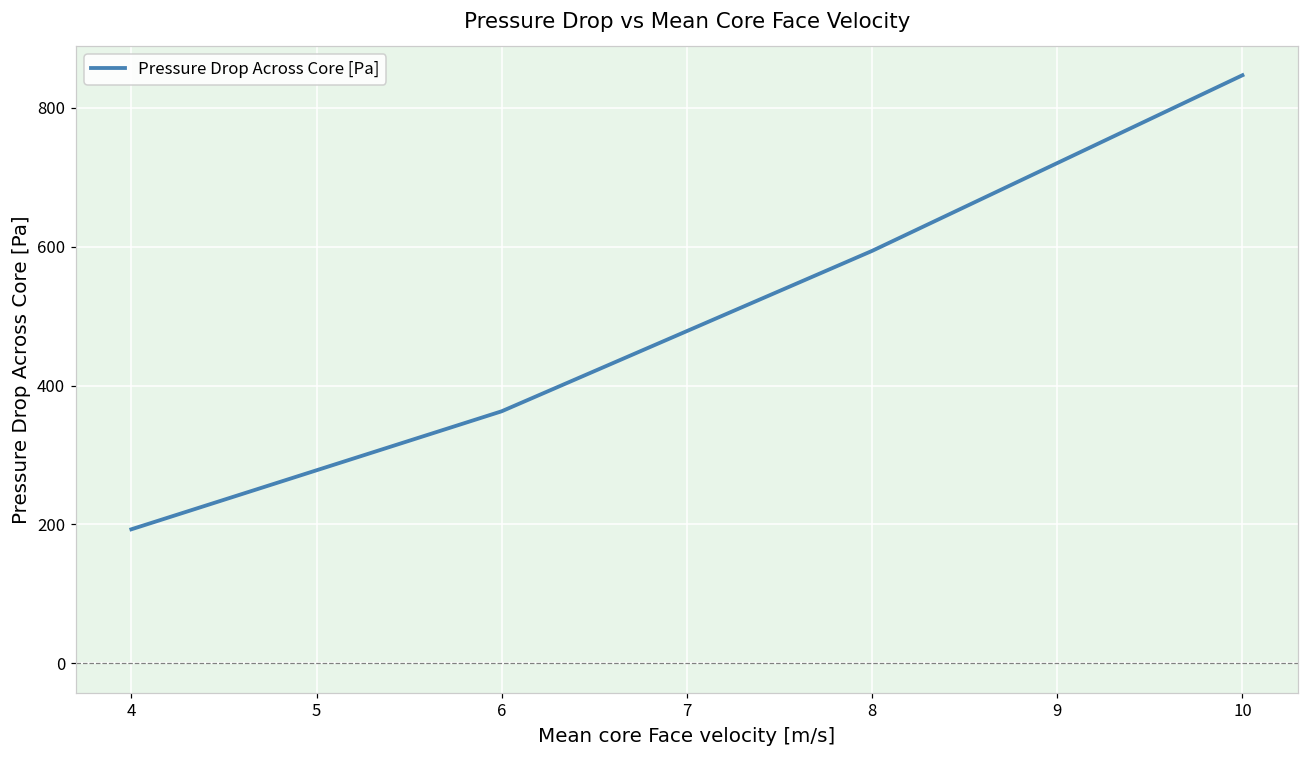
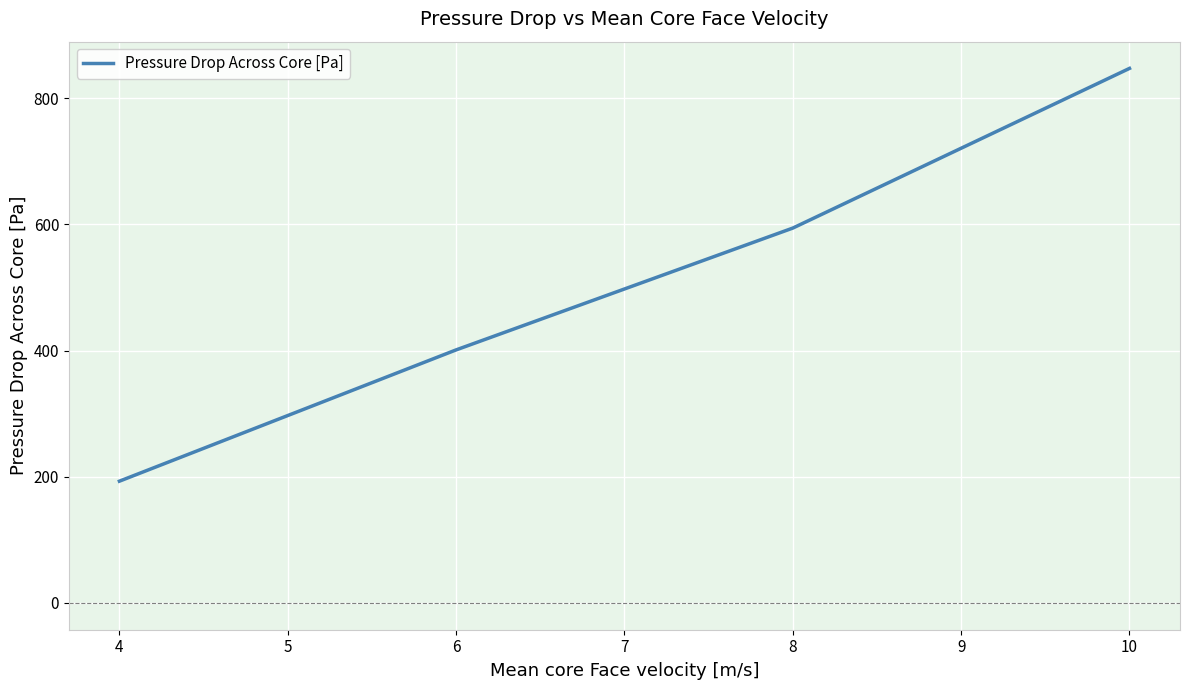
6: 360 -> 400
